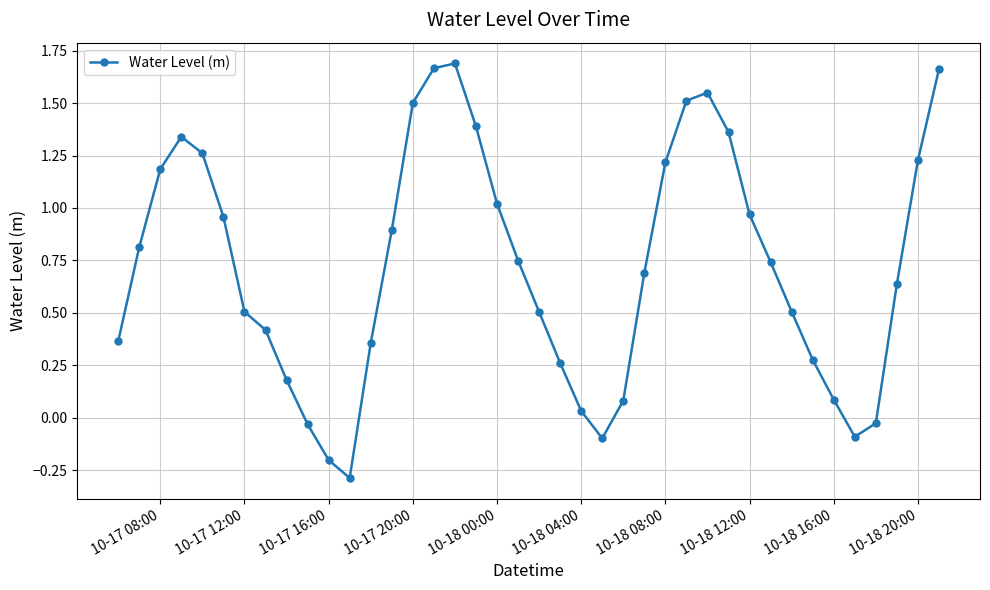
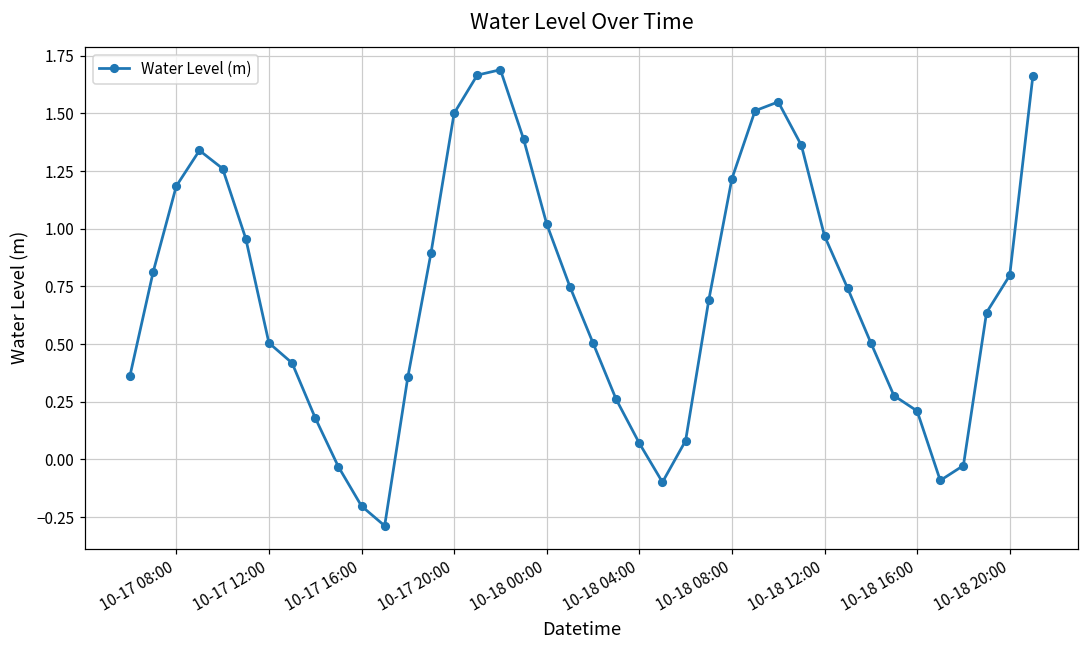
10-18 04:00: 0.03 -> 0.07
10-18 16:00: 0.09 -> 0.21
10-18 20:00: 1.23 -> 0.80
